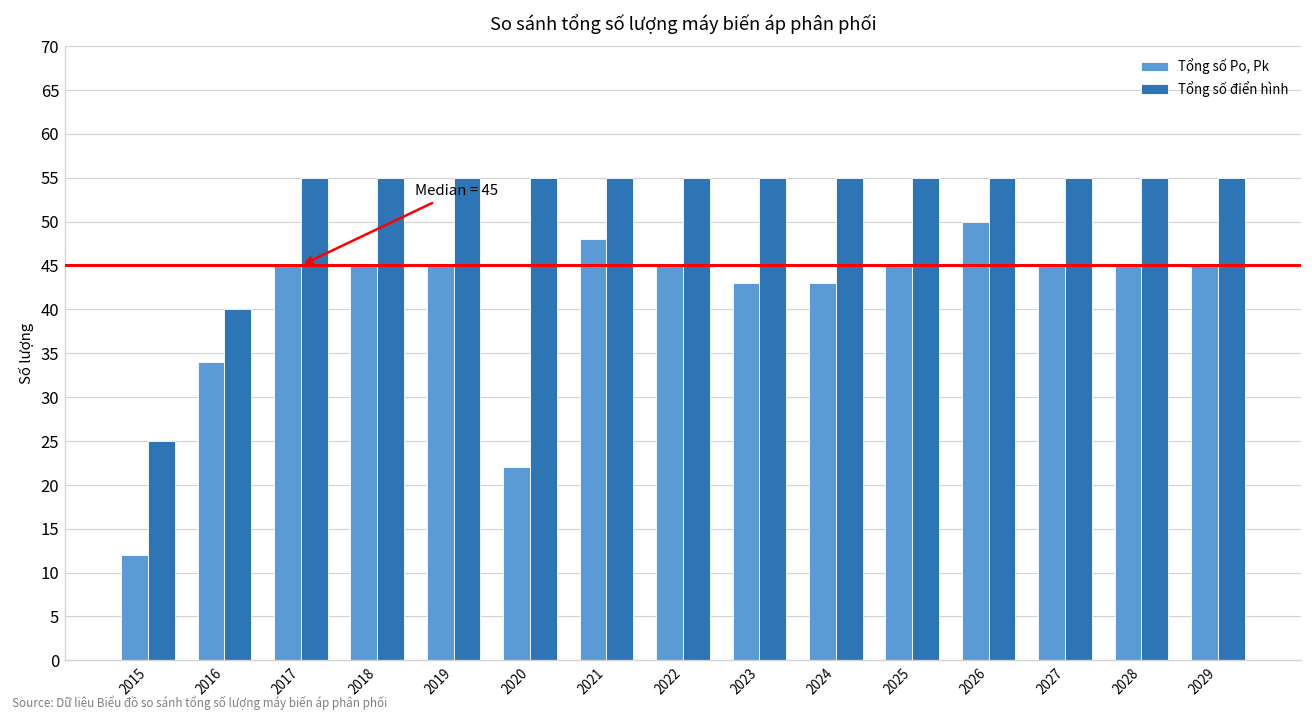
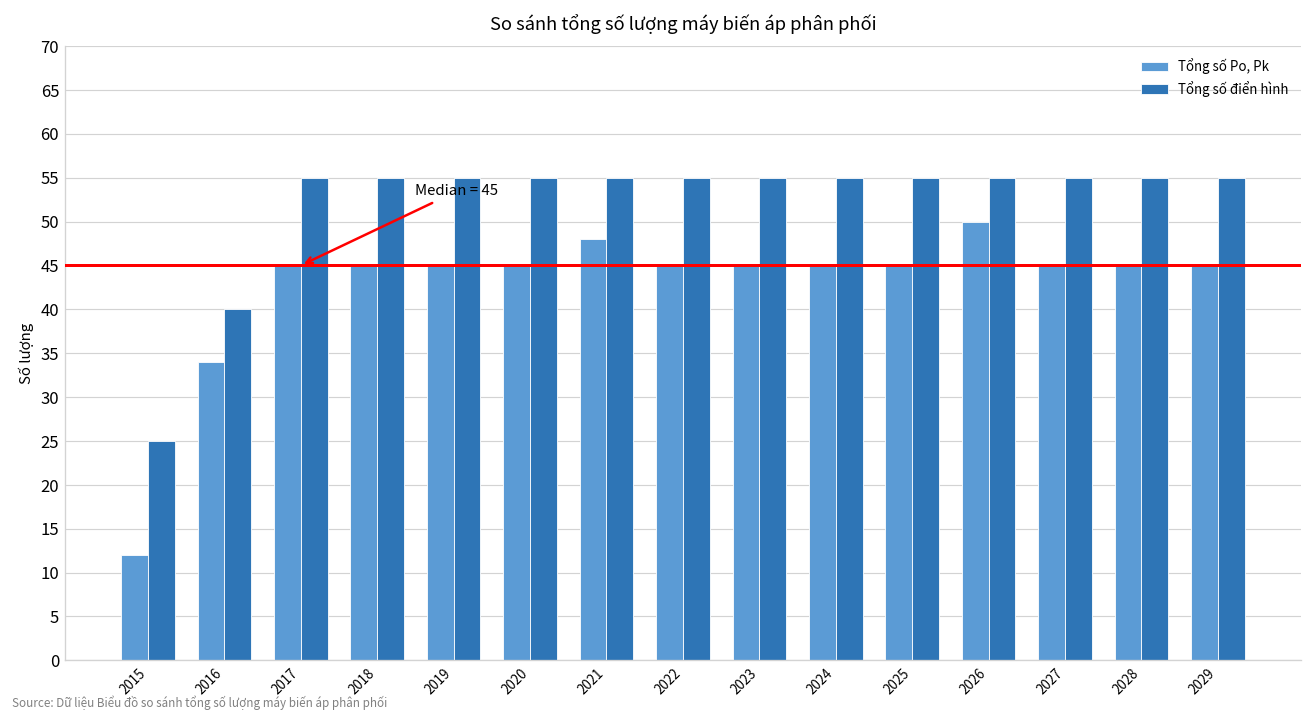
Tổng số Po, Pk, 2020: 22 -> 45
Tổng số Po, Pk, 2023: 43 -> 45
Tổng số Po, Pk, 2024: 43 -> 45
